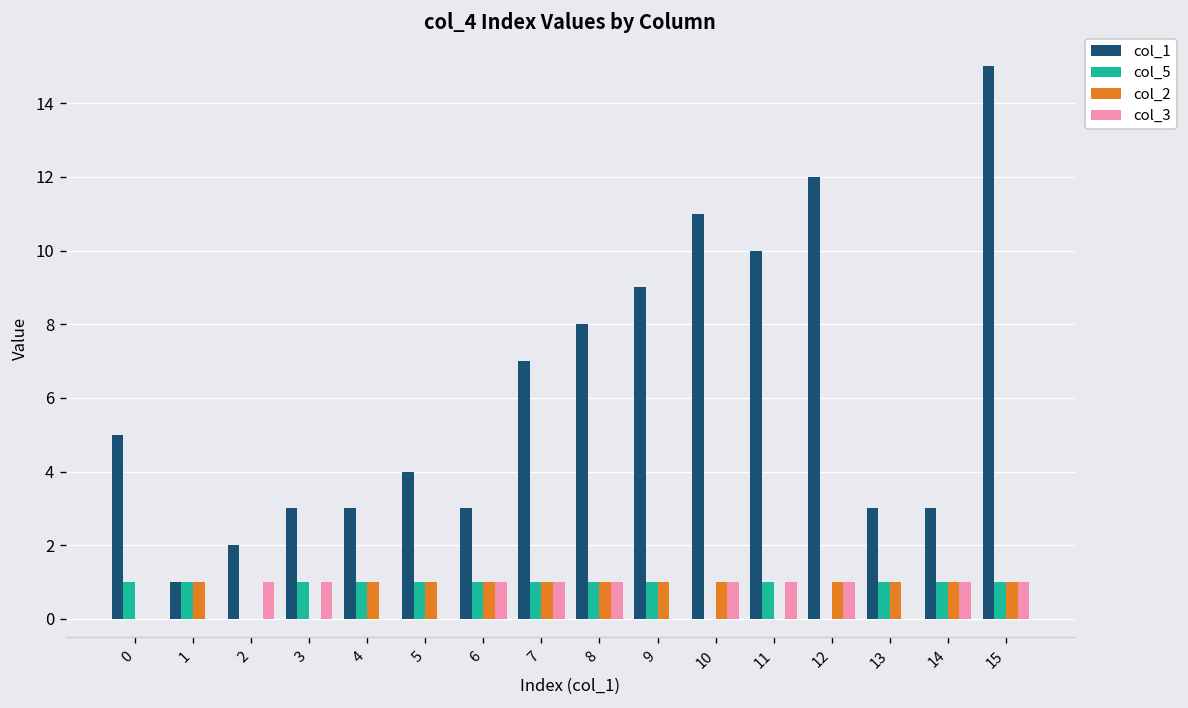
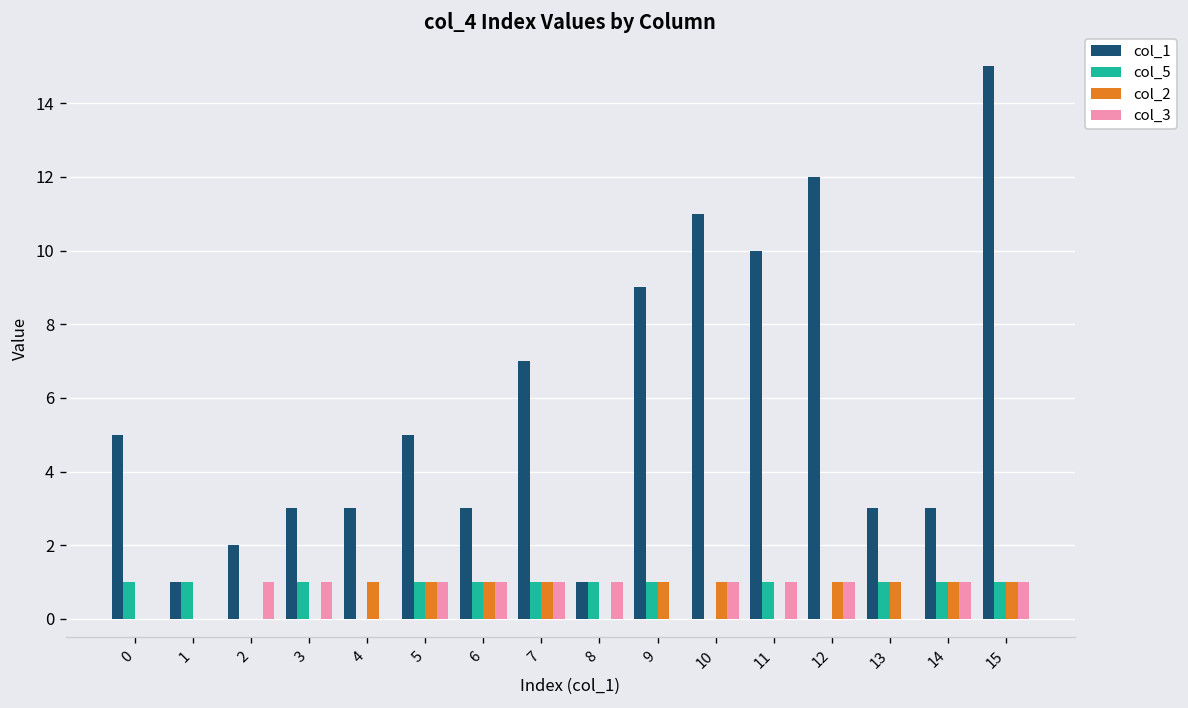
col_2, 1: 1 -> 0
col_5, 4: 1 -> 0
col_1, 5: 4 -> 5
col_3, 5: 0 -> 1
col_1, 8: 8 -> 1
col_2, 8: 1 -> 0
